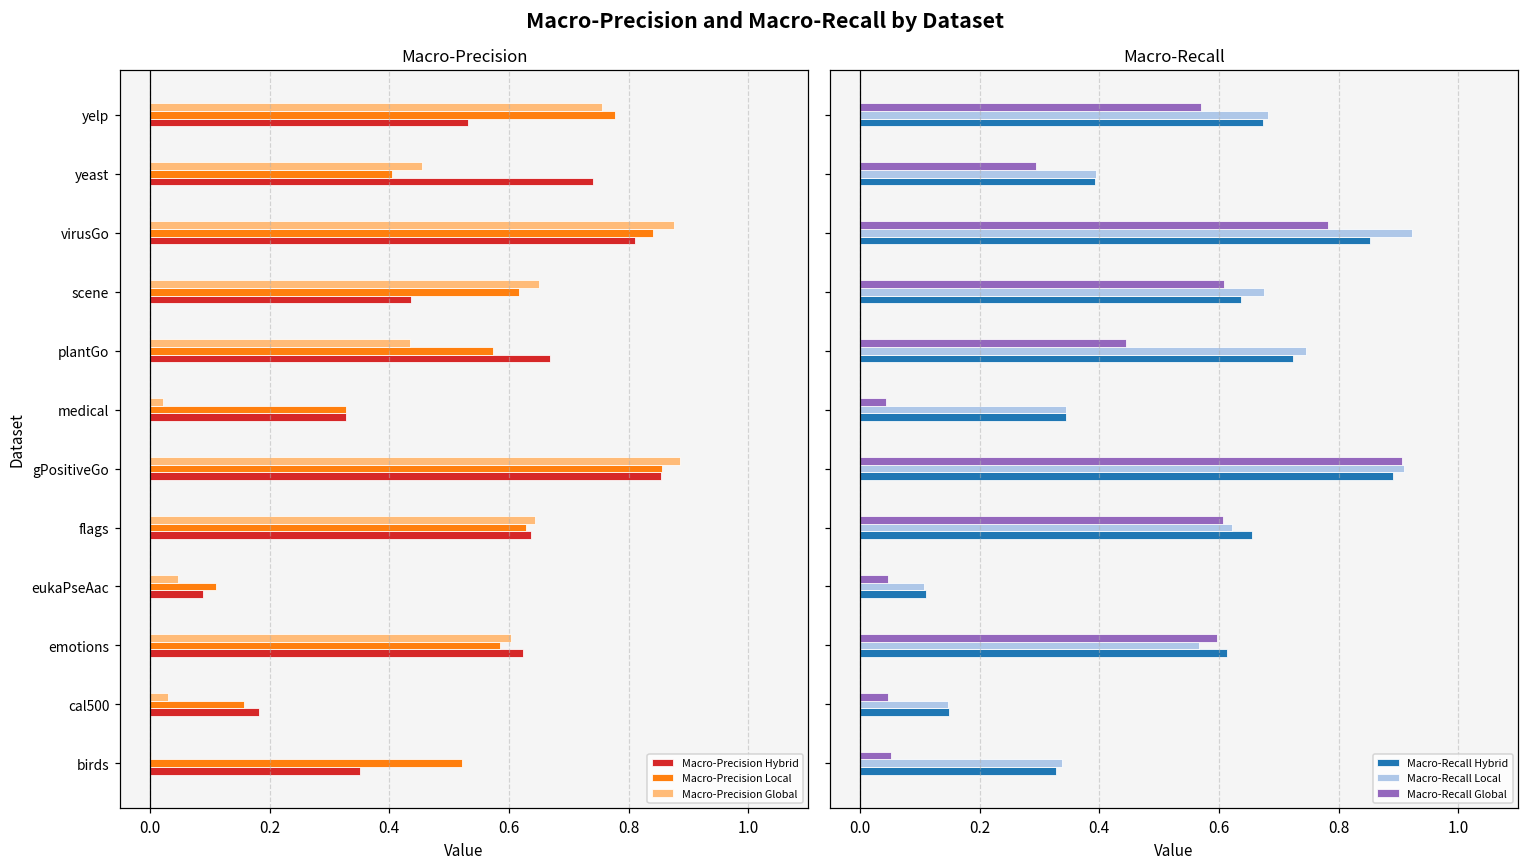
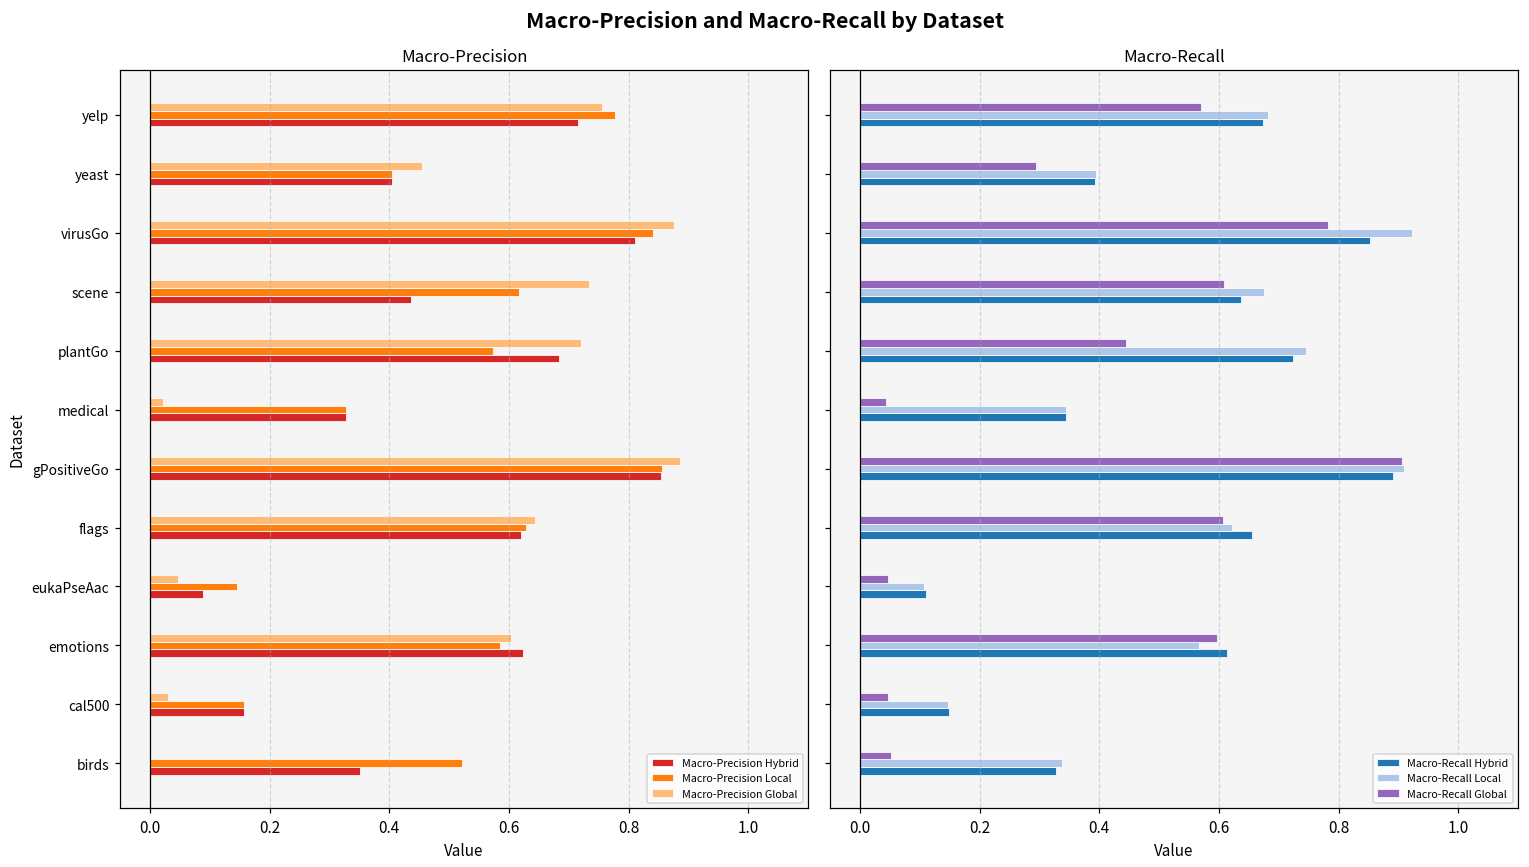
Macro-Precision, Macro-Precision Hybrid, yelp: 0.53 -> 0.71
Macro-Precision, Macro-Precision Hybrid, yeast: 0.74 -> 0.40
Macro-Precision, Macro-Precision Global, scene: 0.65 -> 0.73
Macro-Precision, Macro-Precision Global, plantGo: 0.43 -> 0.72
Macro-Precision, Macro-Precision Hybrid, plantGo: 0.67 -> 0.68
Macro-Precision, Macro-Precision Hybrid, flags: 0.64 -> 0.62
Macro-Precision, Macro-Precision Local, eukaPseAac: 0.11 -> 0.15
Macro-Precision, Macro-Precision Hybrid, cal500: 0.18 -> 0.16
